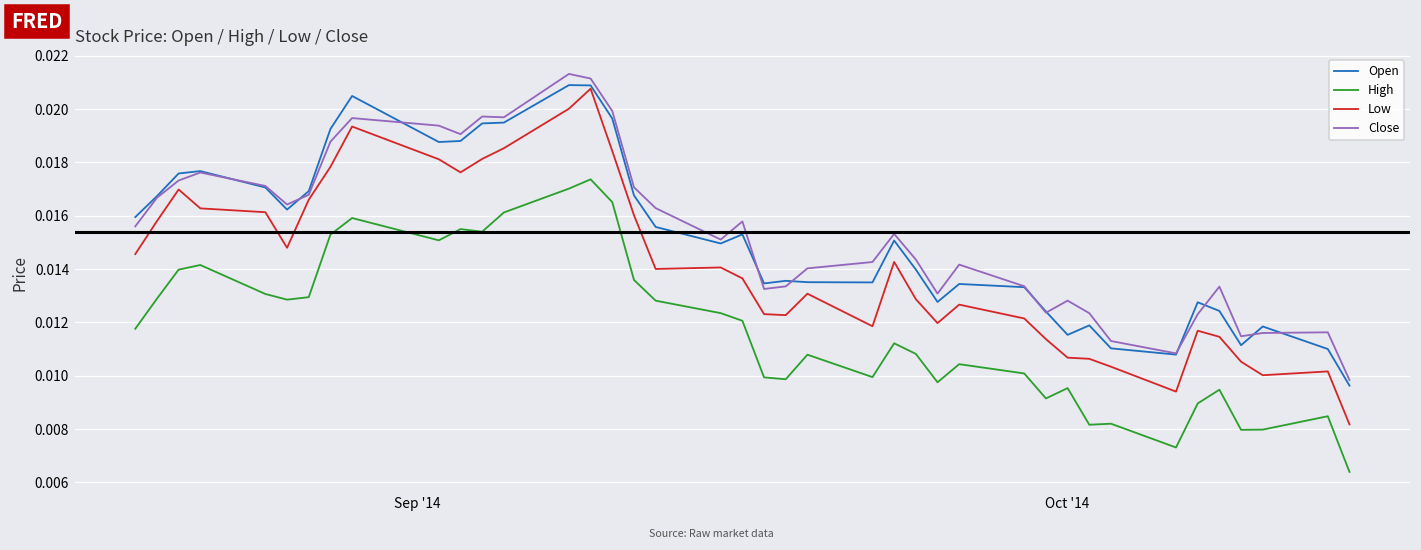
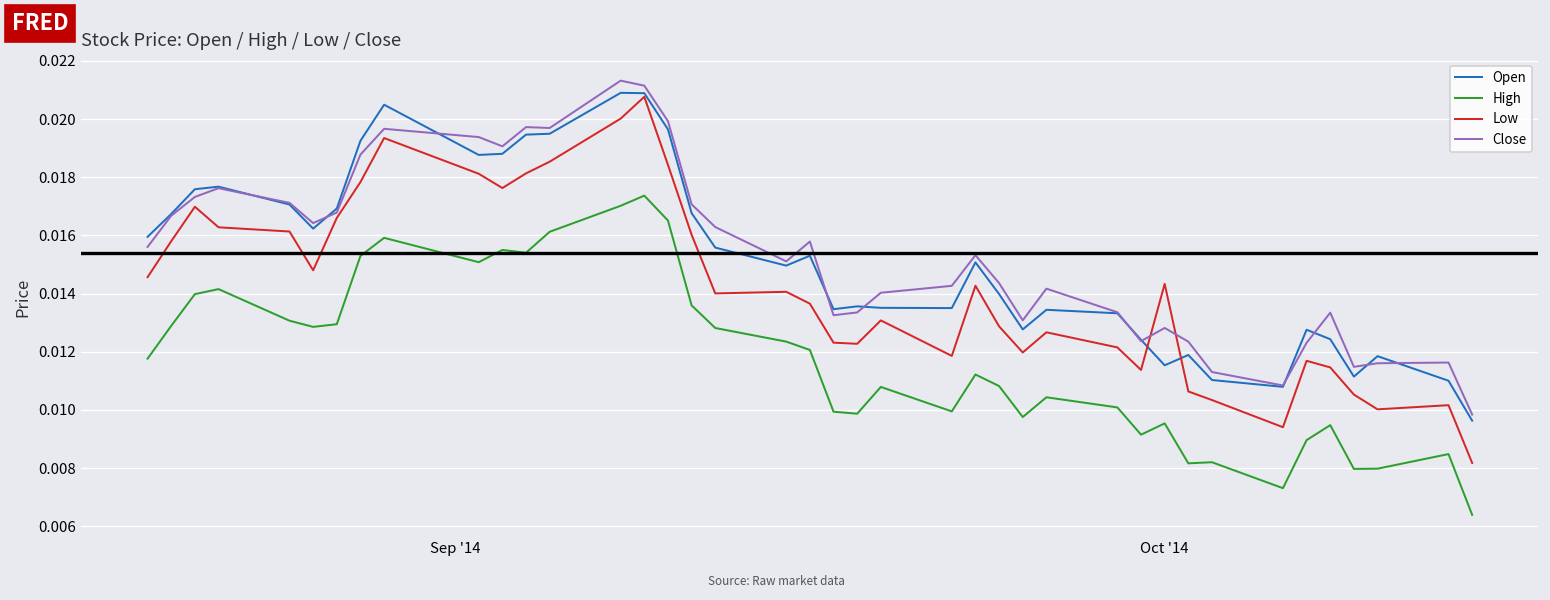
Low, Oct '14: 0.0107 -> 0.0143
